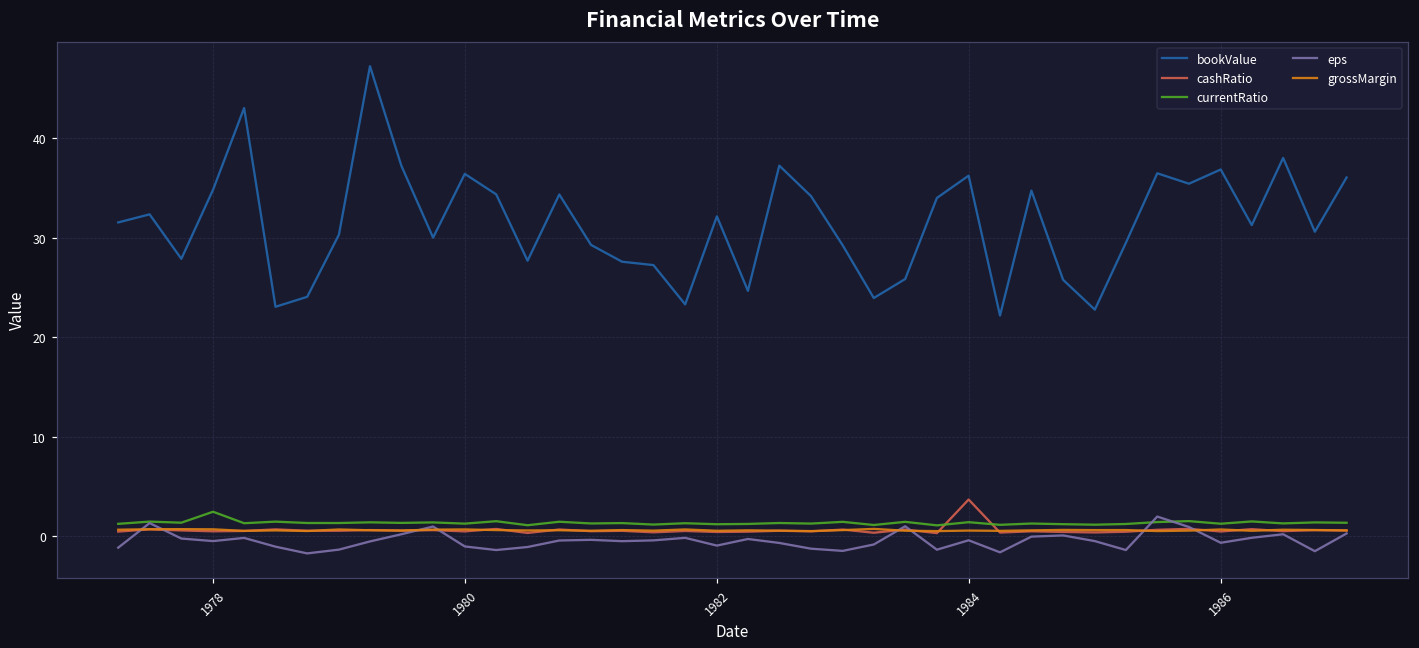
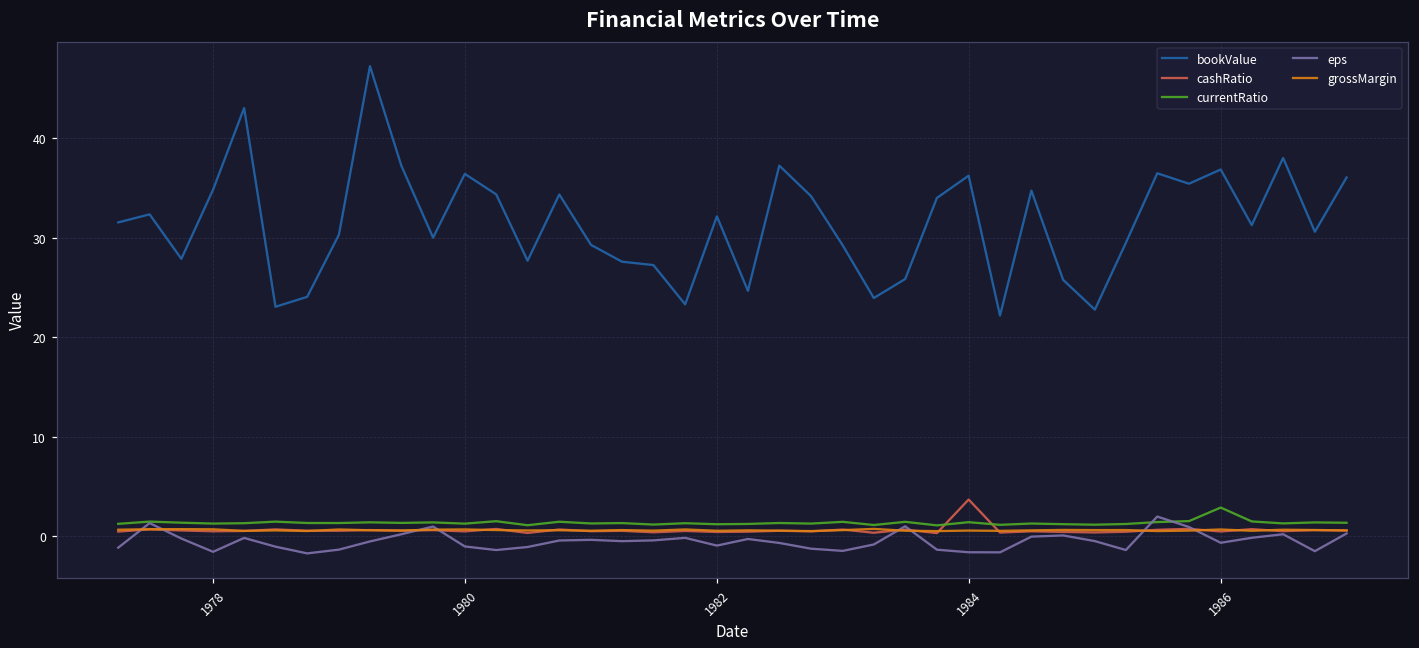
currentRatio, 1978: 2 -> 1
eps, 1978: 0 -> -2
eps, 1984: 0 -> -2
currentRatio, 1986: 1 -> 3
